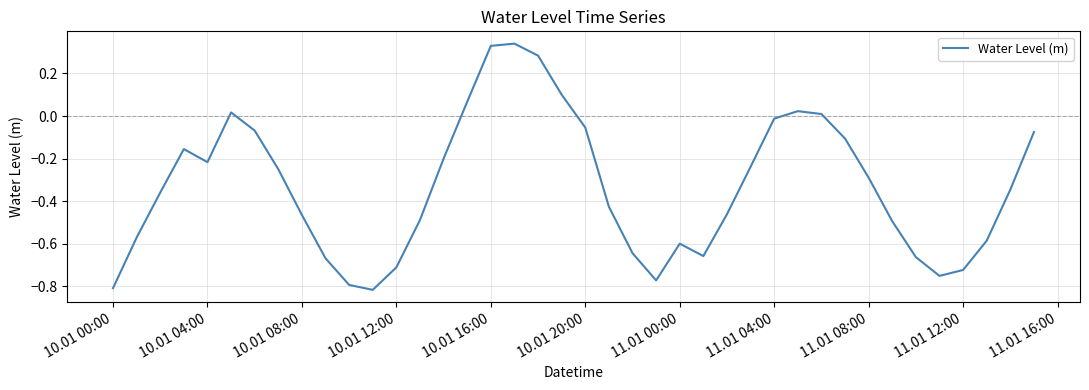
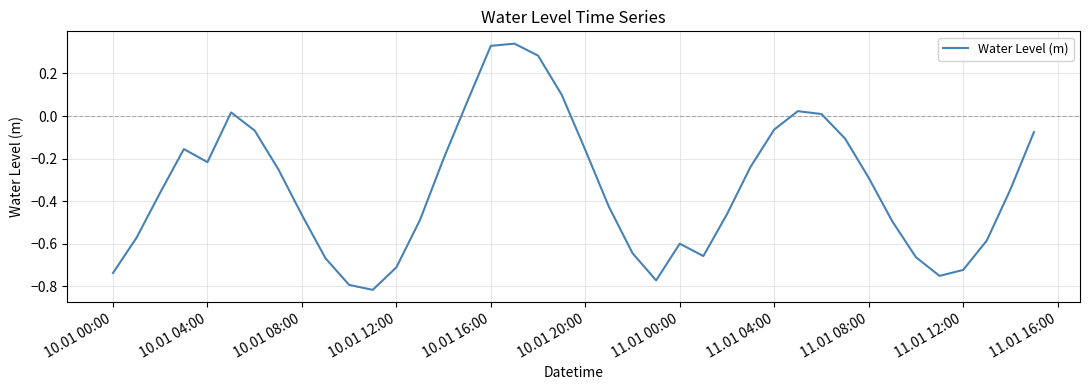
10.01 00:00: -0.81 -> -0.74
10.01 20:00: -0.05 -> -0.16
11.01 04:00: -0.01 -> -0.06
